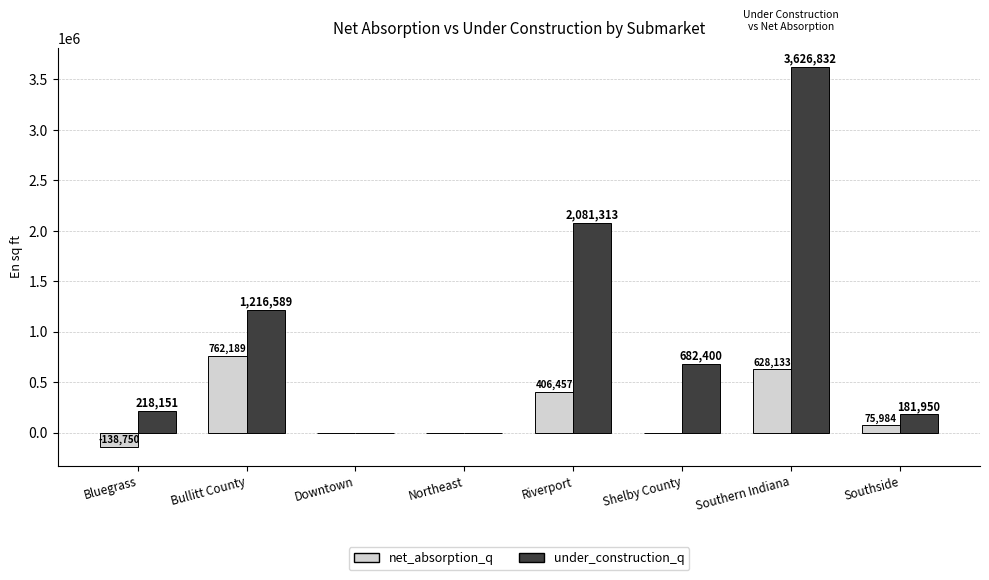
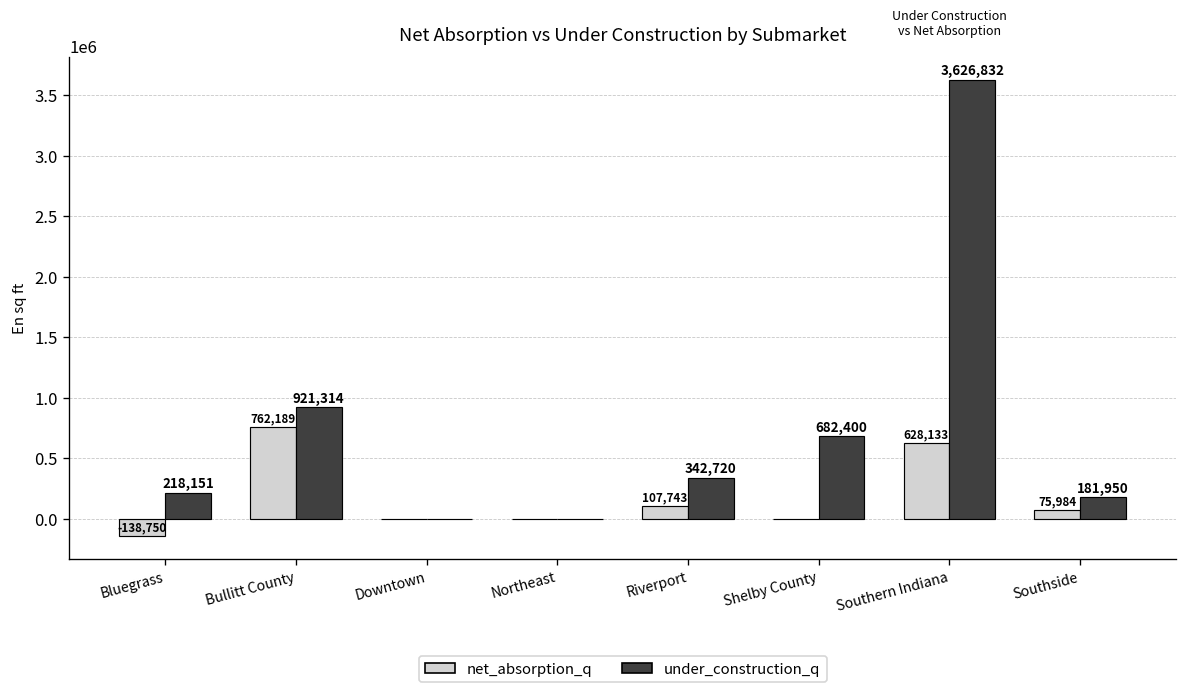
under_construction_q, Bullitt County: 1,216,589 -> 921,314
net_absorption_q, Riverport: 406,457 -> 107,743
under_construction_q, Riverport: 2,081,313 -> 342,720
